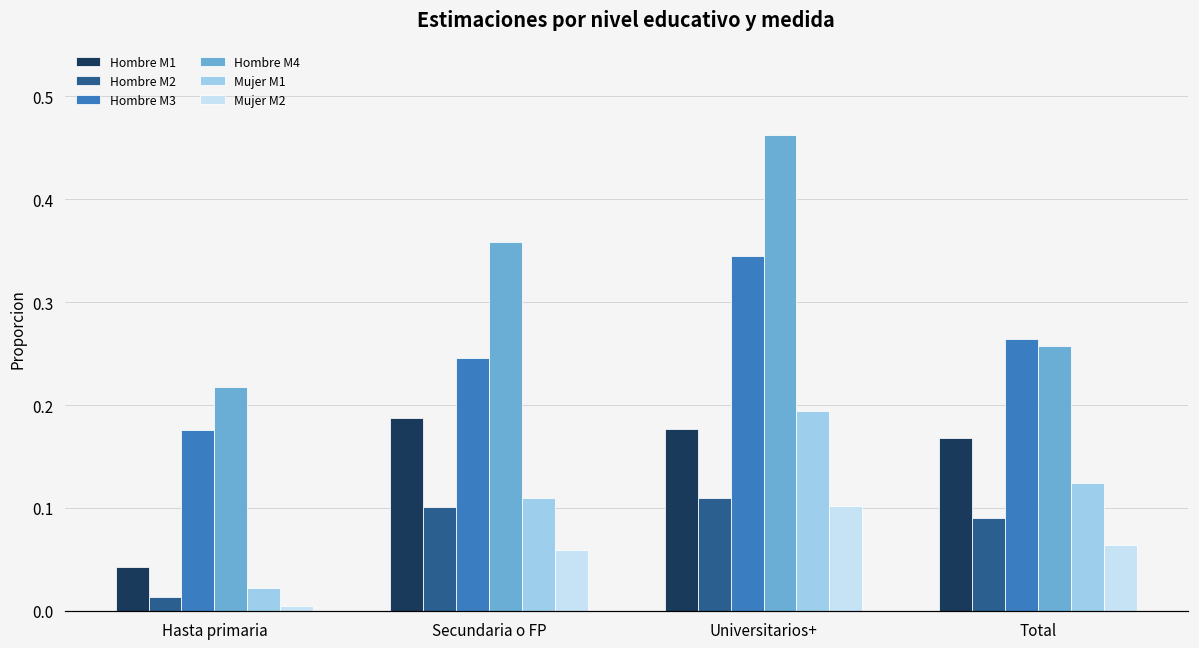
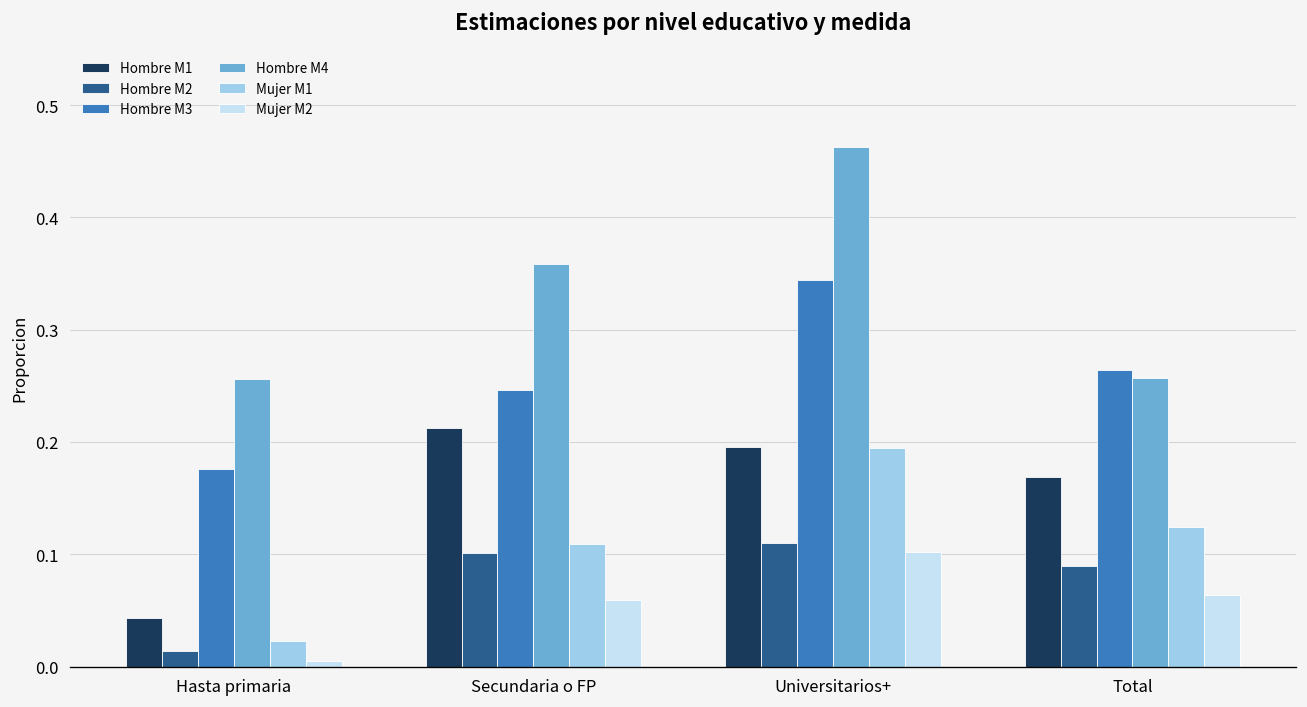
Hombre M4, Hasta primaria: 0.22 -> 0.26
Hombre M1, Secundaria o FP: 0.19 -> 0.21
Hombre M1, Universitarios+: 0.18 -> 0.20
